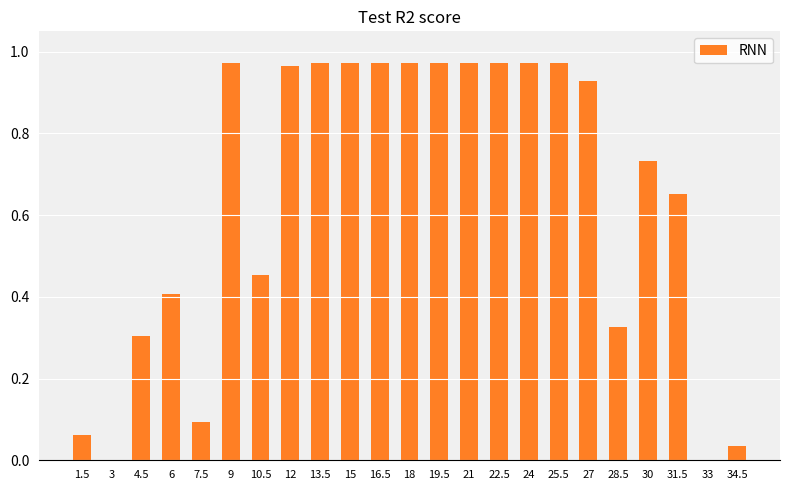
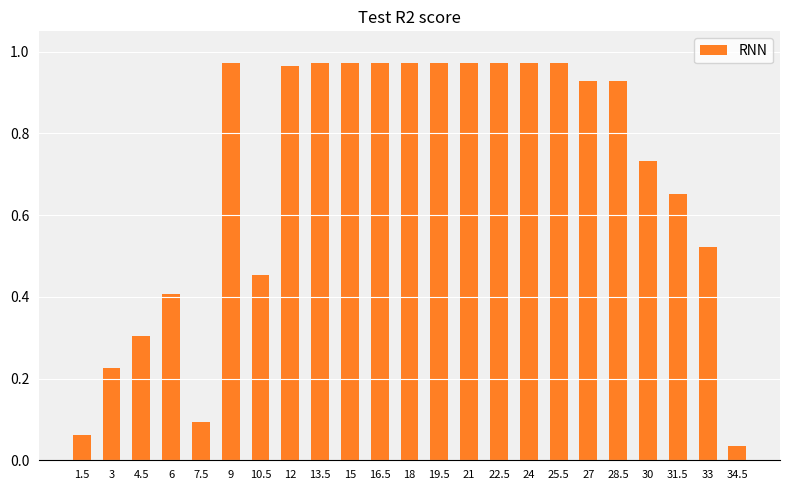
3: 0.00 -> 0.23
28.5: 0.33 -> 0.93
33: 0.00 -> 0.52
